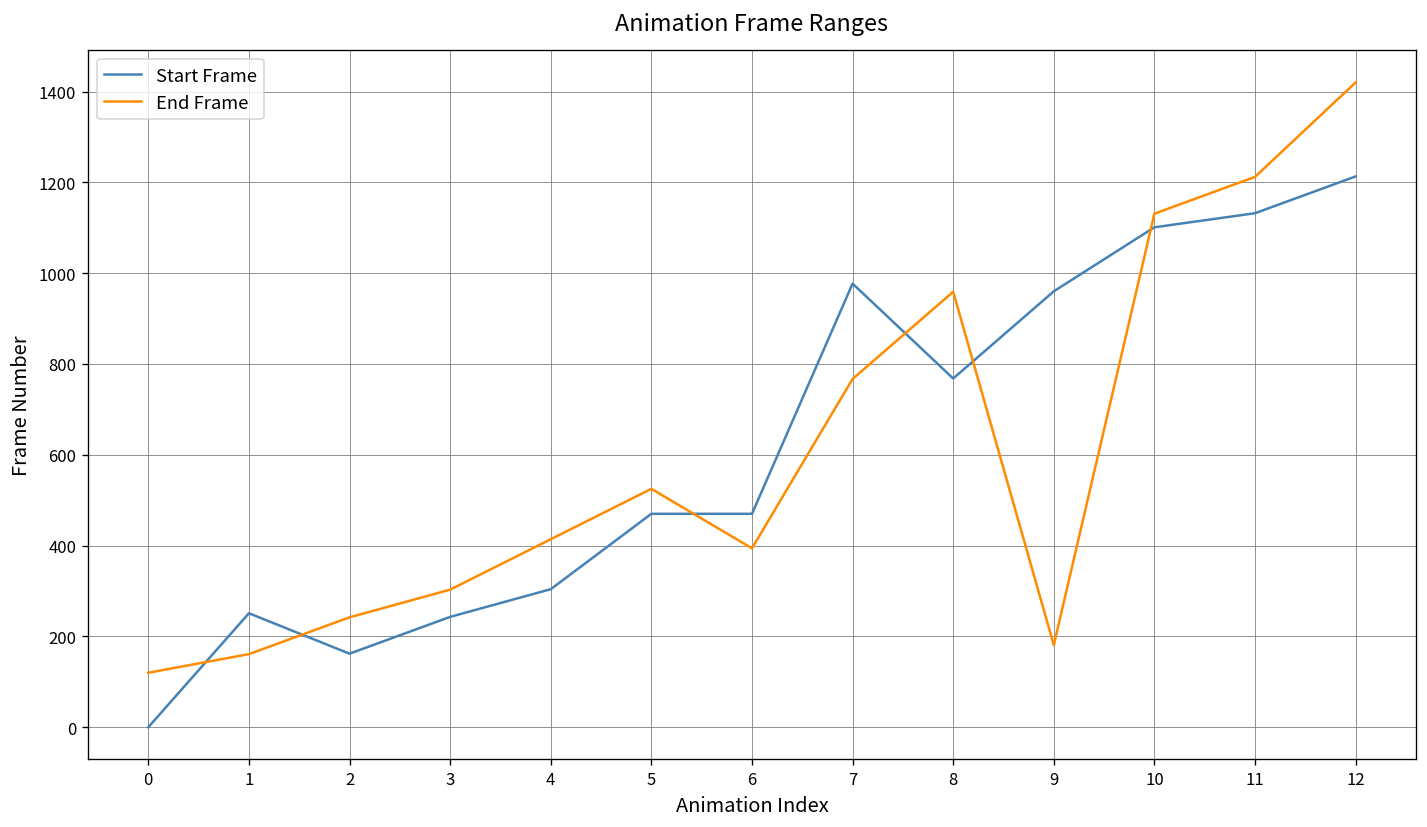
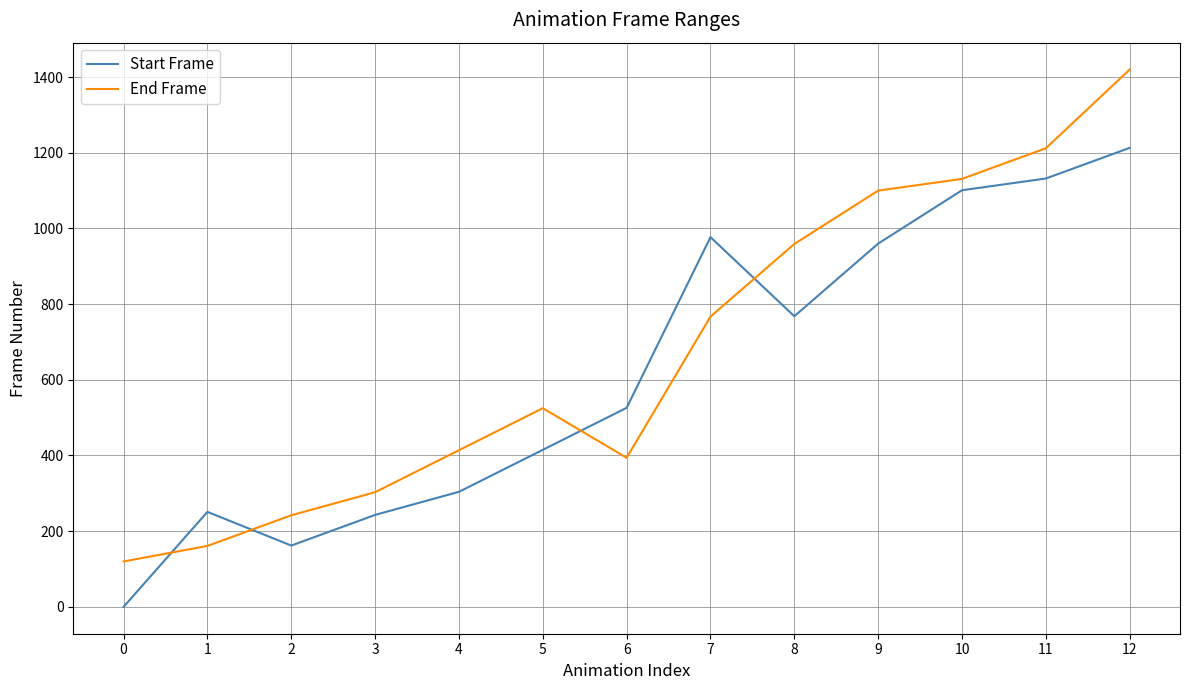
Start Frame, 5: 470 -> 420
Start Frame, 6: 470 -> 530
End Frame, 9: 180 -> 1100
